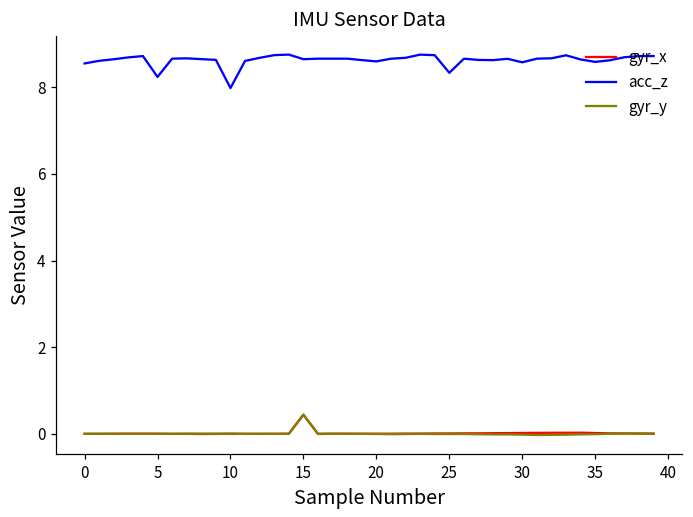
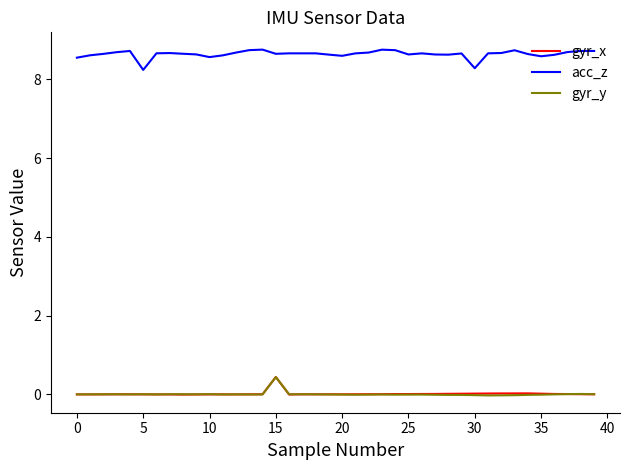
acc_z, 10: 8.0 -> 8.6
acc_z, 25: 8.3 -> 8.6
acc_z, 30: 8.6 -> 8.3
